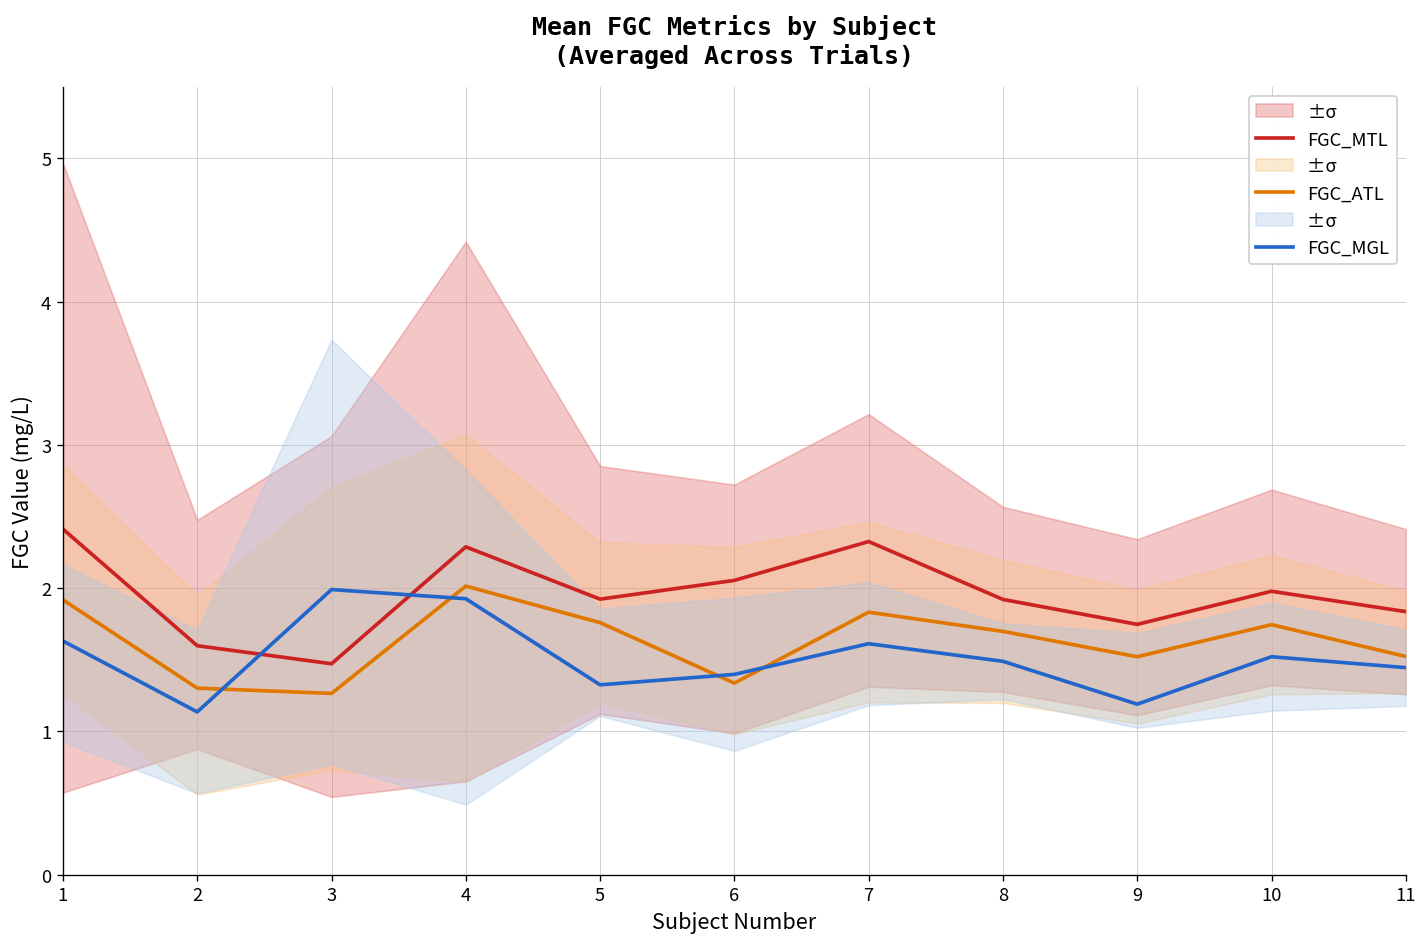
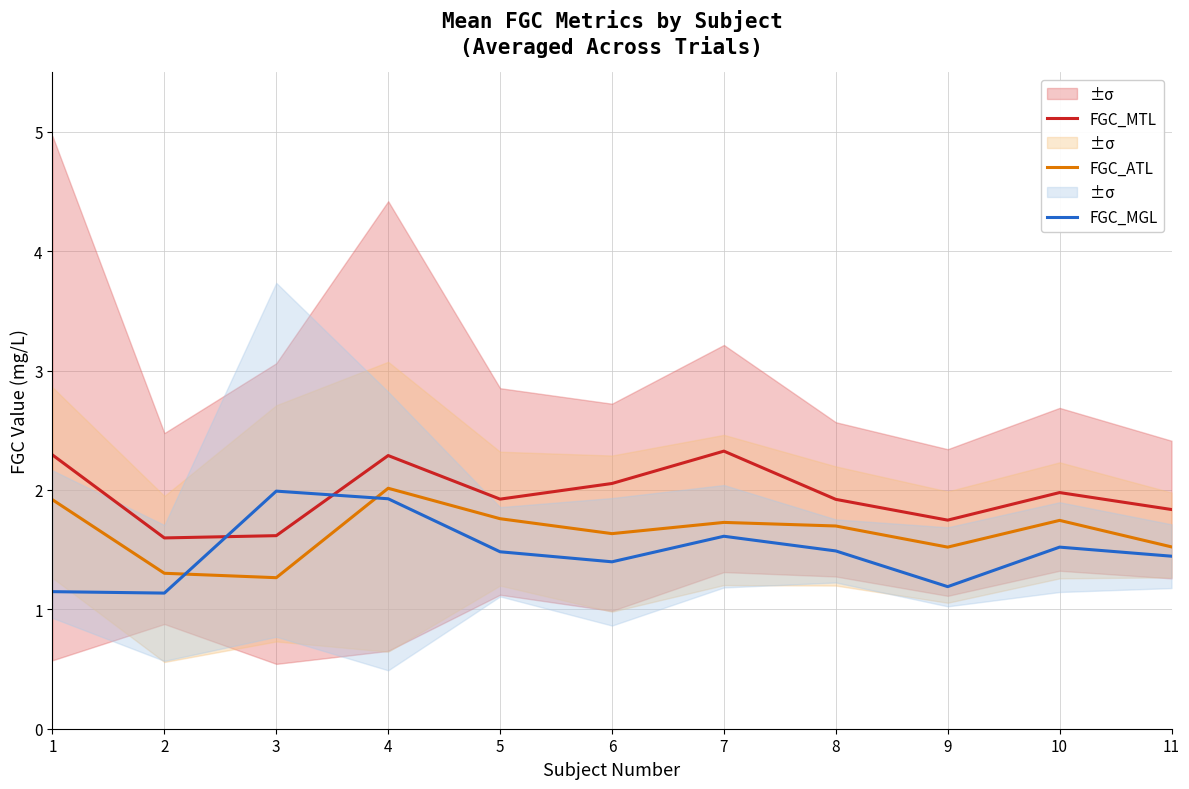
FGC_MTL, 1: 2.41 -> 2.29
FGC_MGL, 1: 1.63 -> 1.15
FGC_MTL, 3: 1.47 -> 1.62
FGC_MGL, 5: 1.33 -> 1.48
FGC_ATL, 6: 1.34 -> 1.63
FGC_ATL, 7: 1.83 -> 1.73
